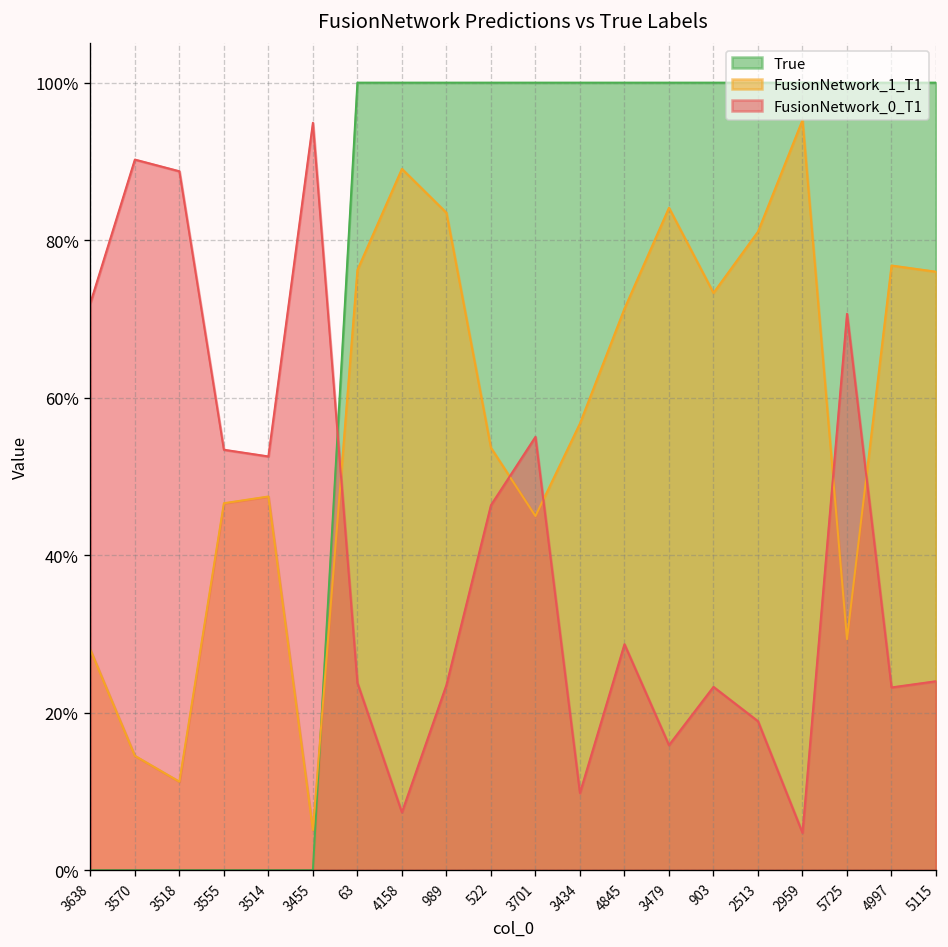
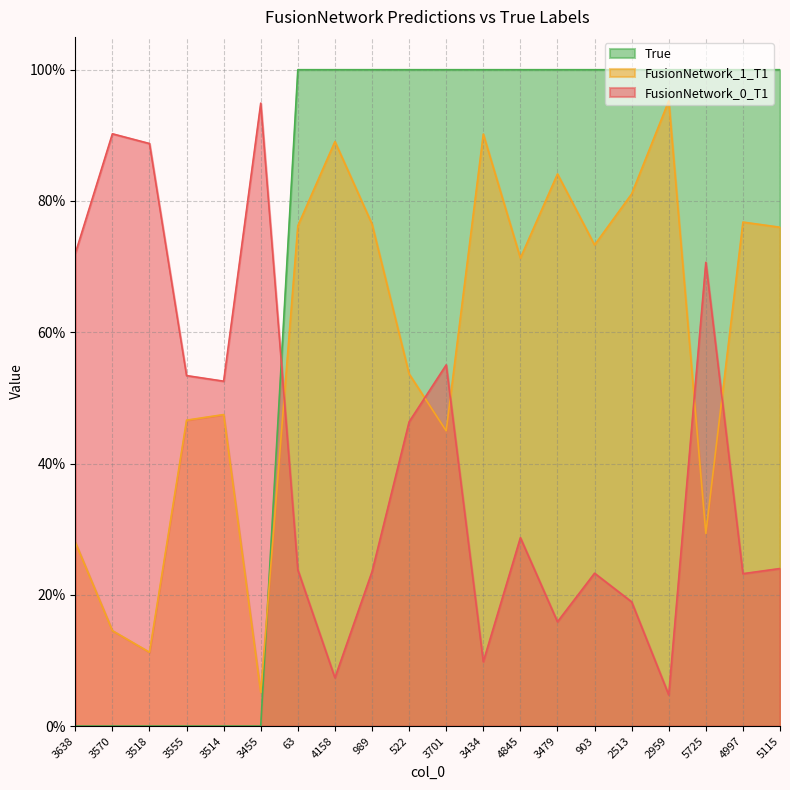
FusionNetwork_1_T1, 989: 83% -> 76%
FusionNetwork_1_T1, 3434: 57% -> 90%
